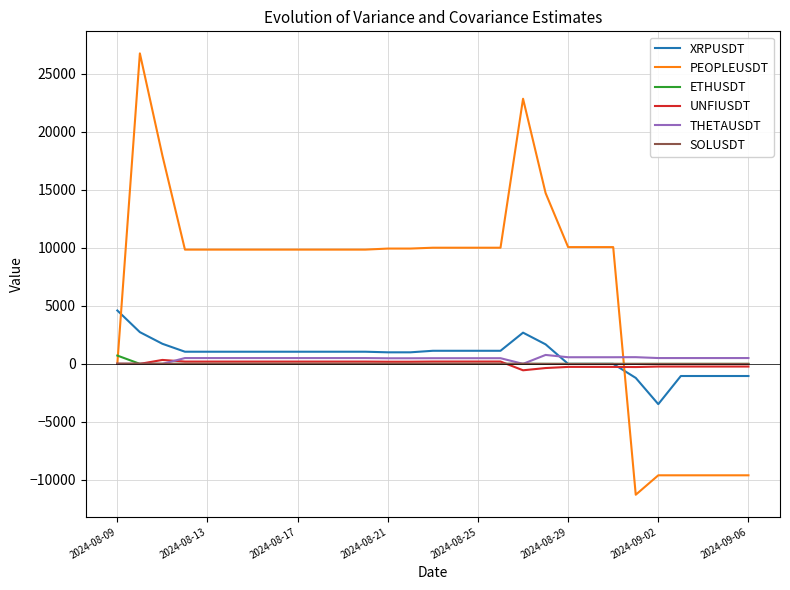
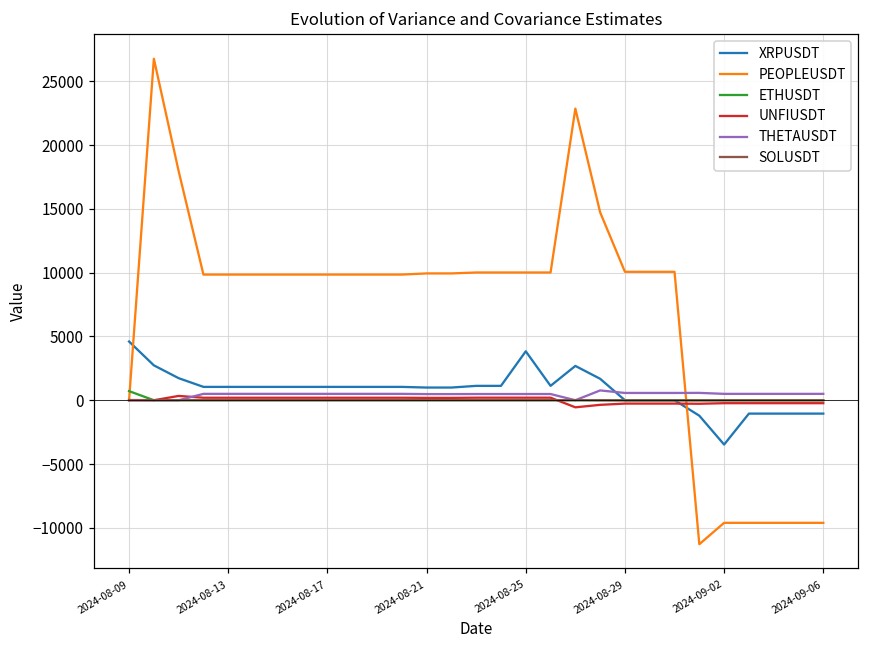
XRPUSDT, 2024-08-25: 1100 -> 3800
